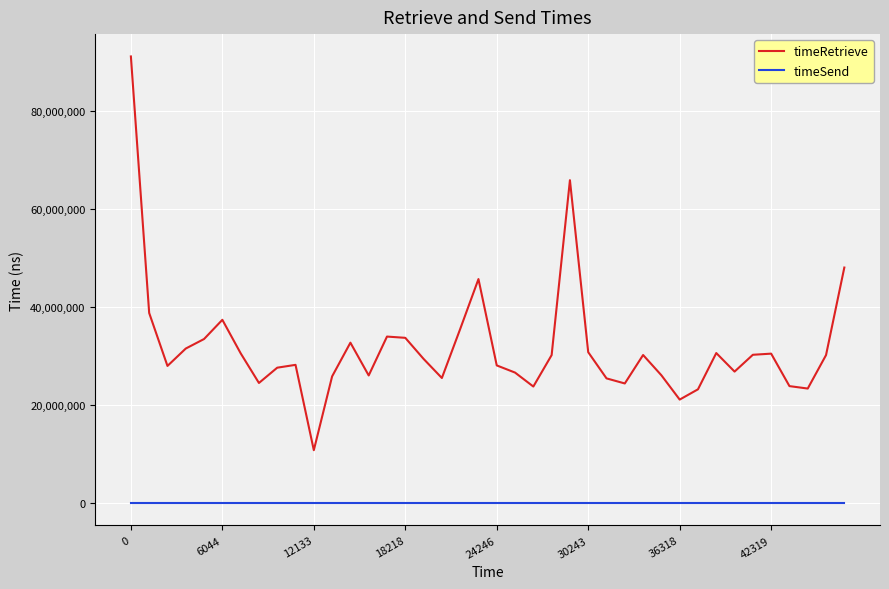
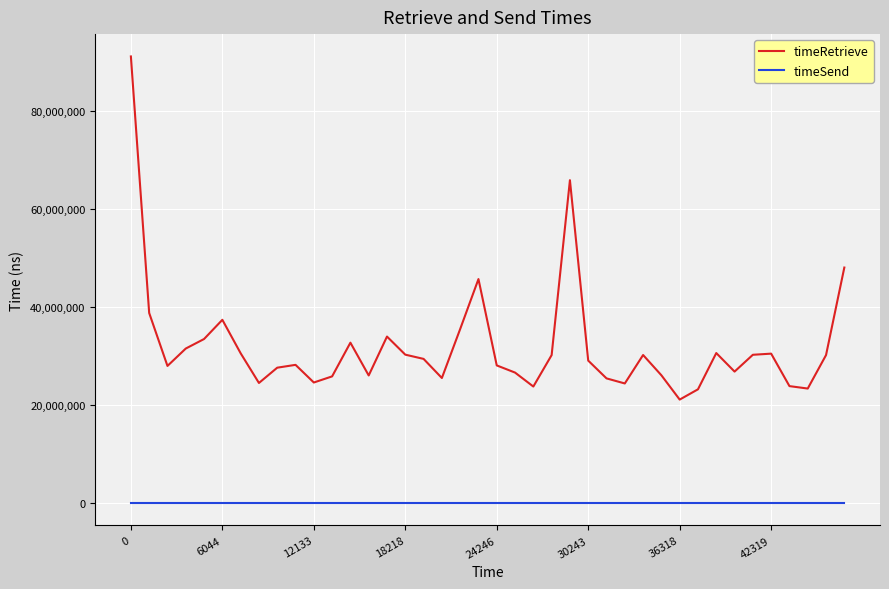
timeRetrieve, 12133: 11,000,000 -> 25,000,000
timeRetrieve, 18218: 34,000,000 -> 30,000,000
timeRetrieve, 30243: 31,000,000 -> 29,000,000
